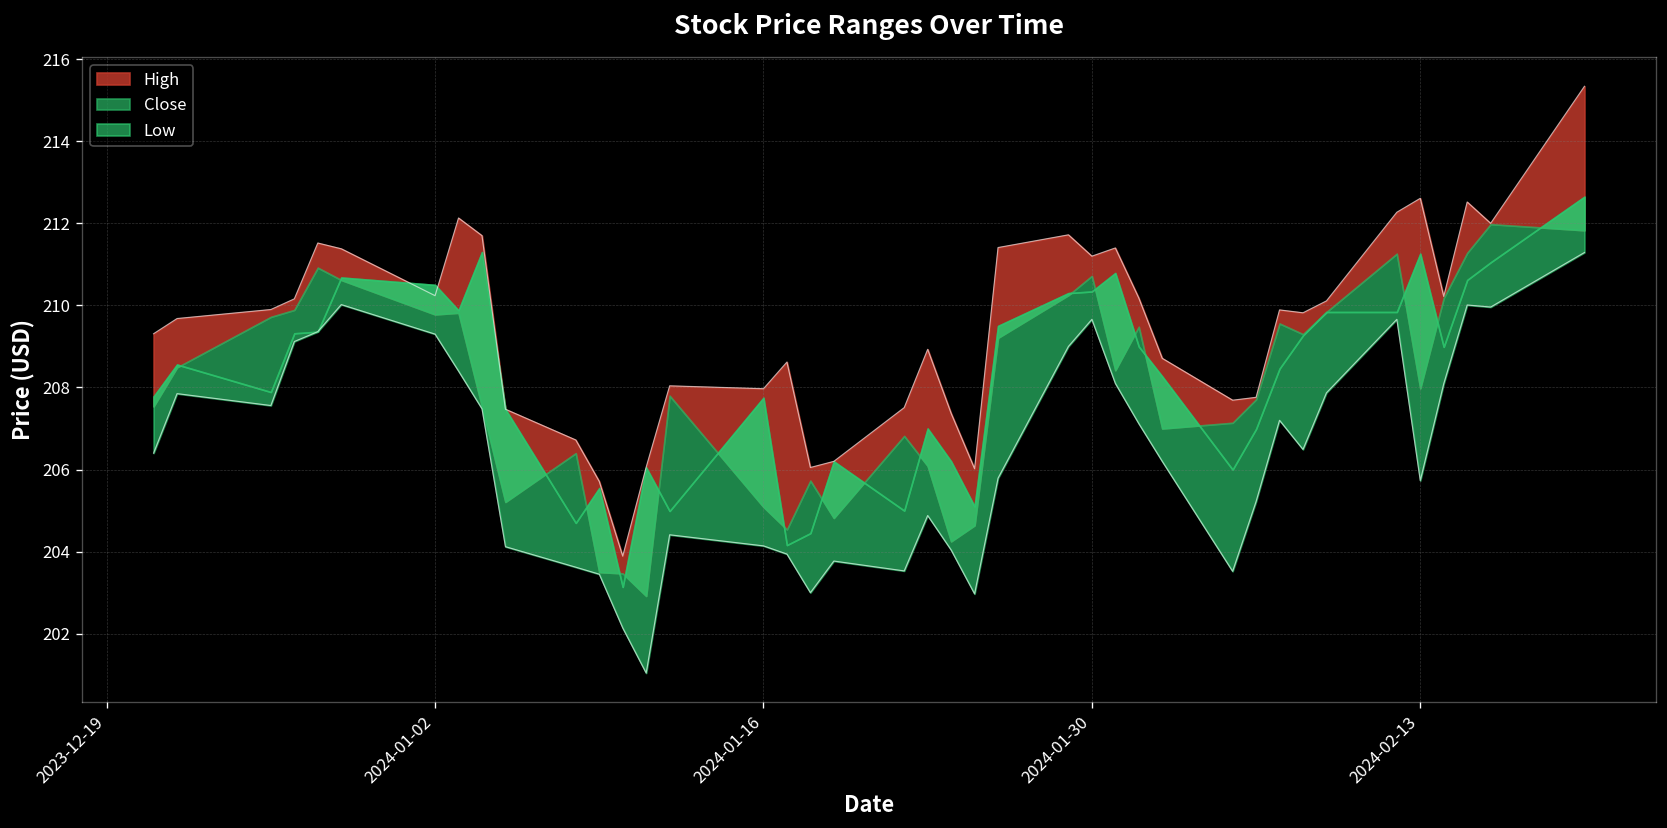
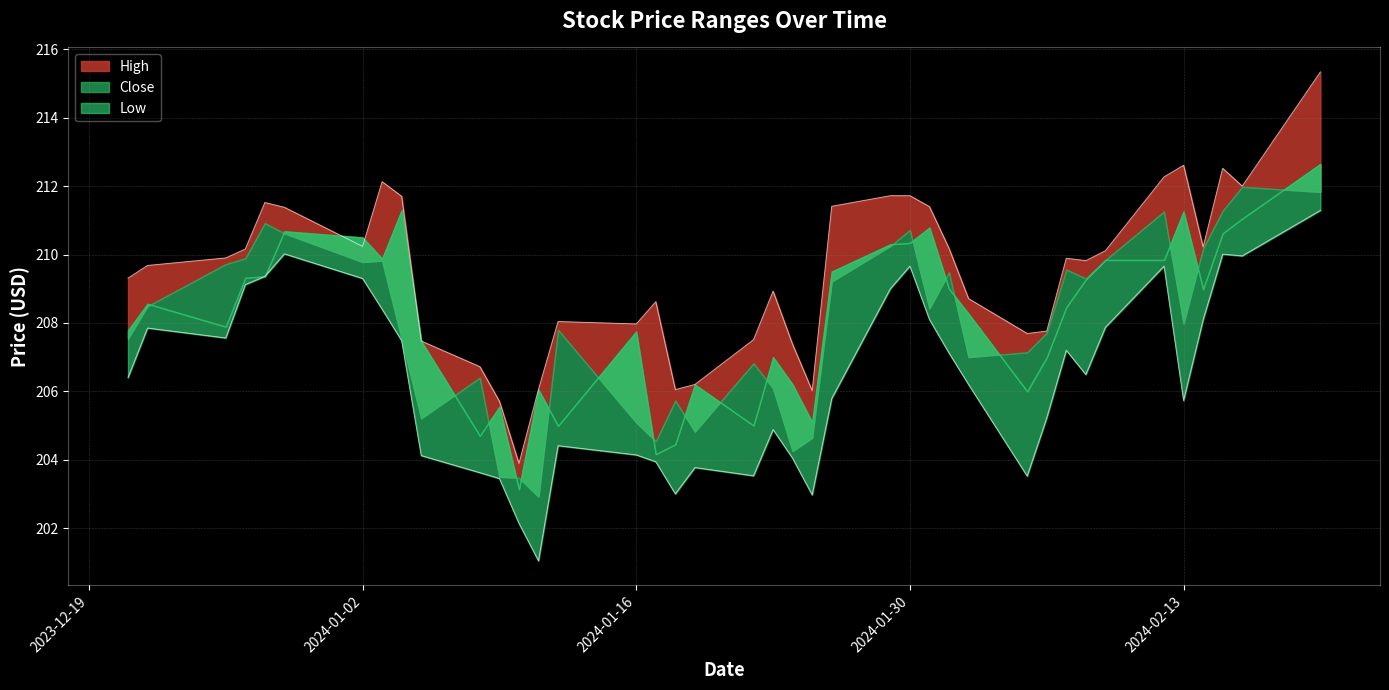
High, 2024-01-30: 211.2 -> 211.7
